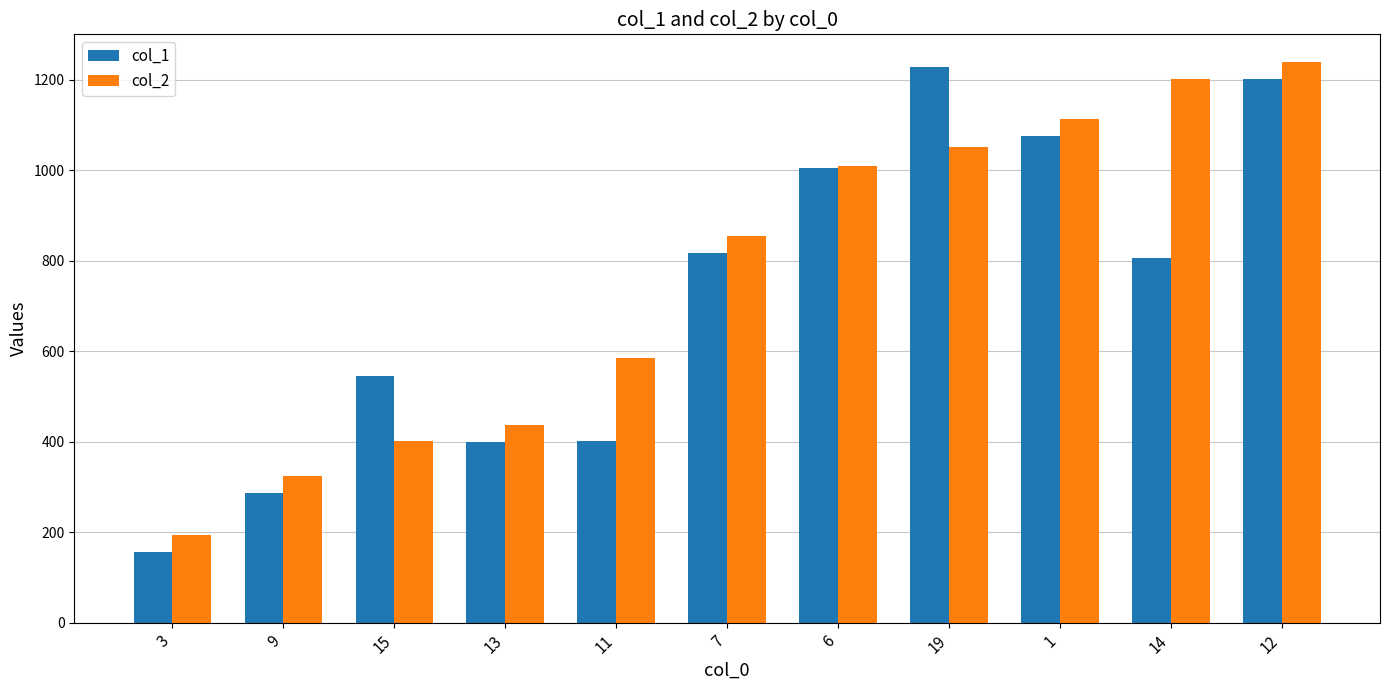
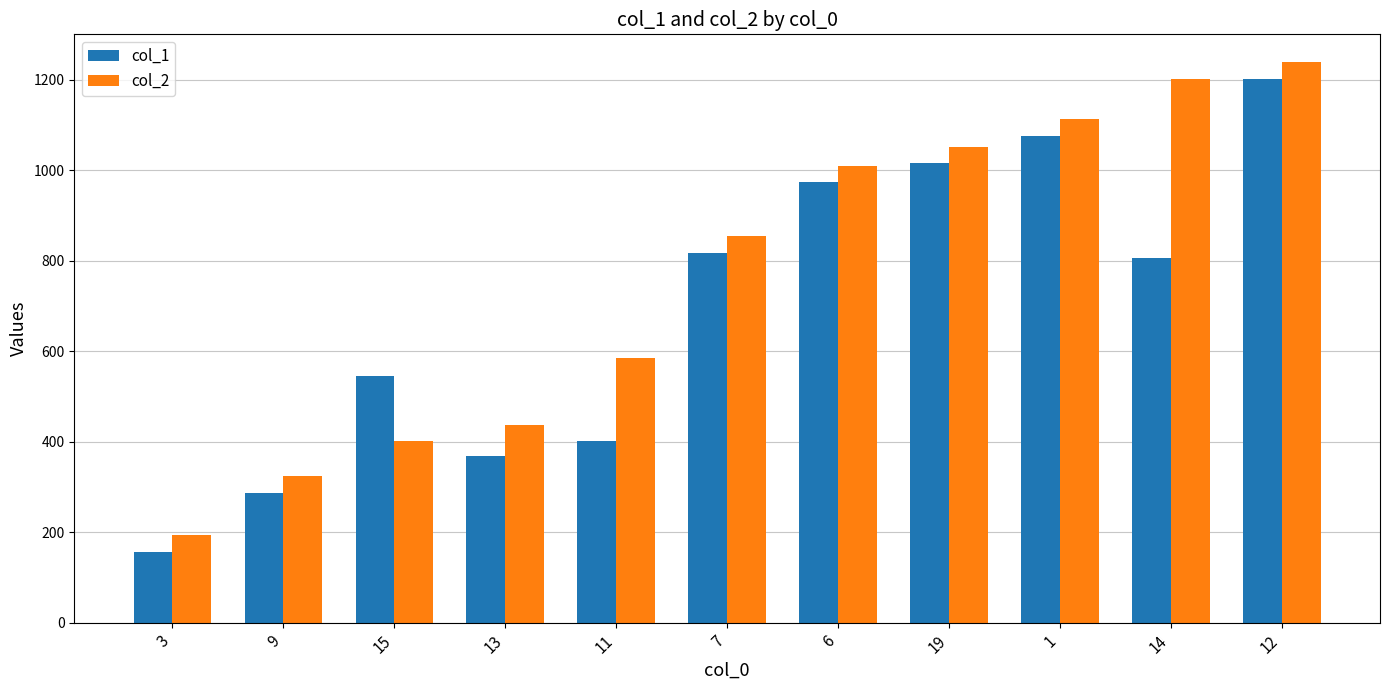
col_1, 13: 400 -> 370
col_1, 6: 1010 -> 970
col_1, 19: 1230 -> 1020
